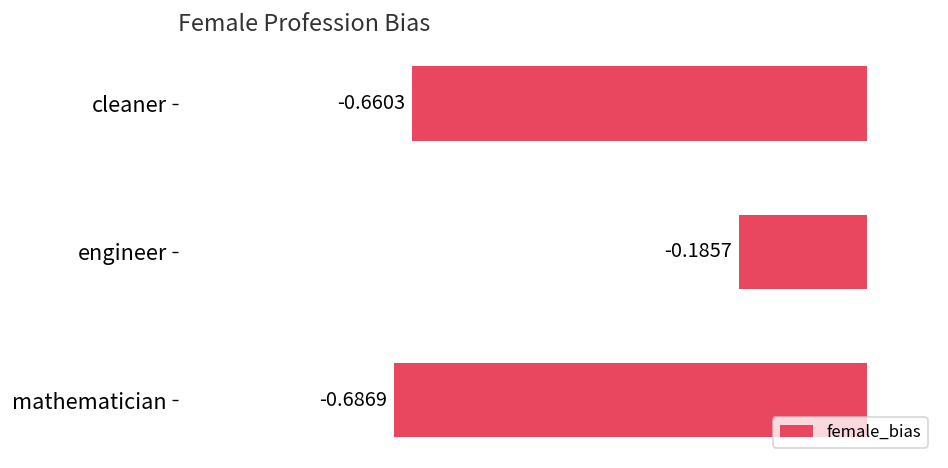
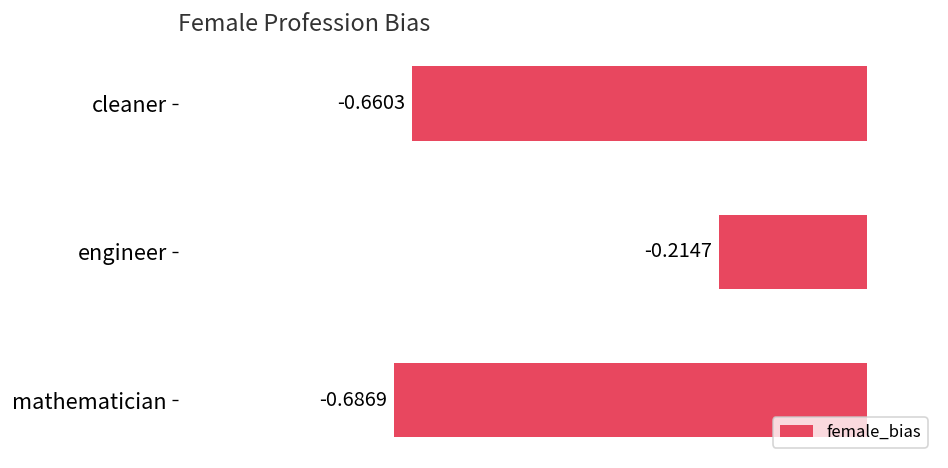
engineer: -0.1857 -> -0.2147
